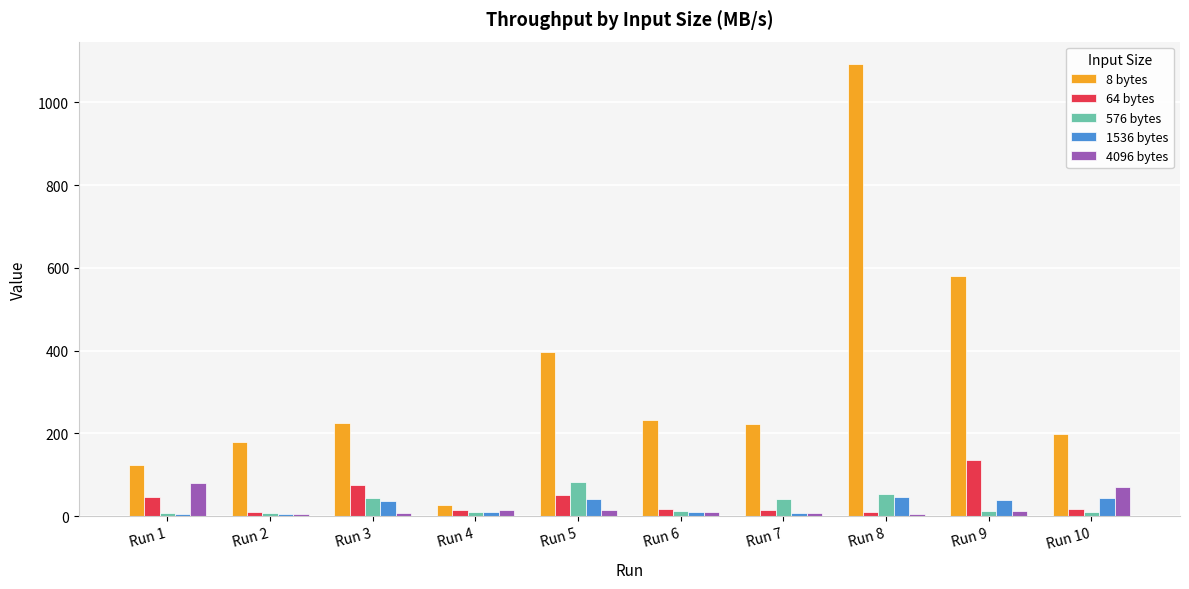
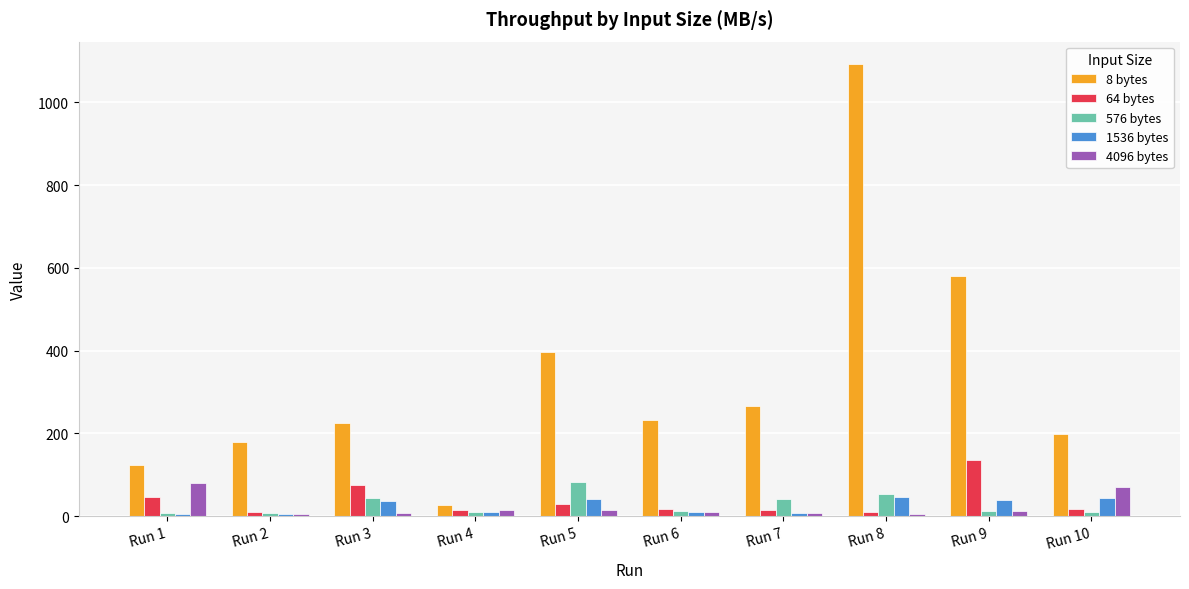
64 bytes, Run 5: 50 -> 30
8 bytes, Run 7: 220 -> 270
